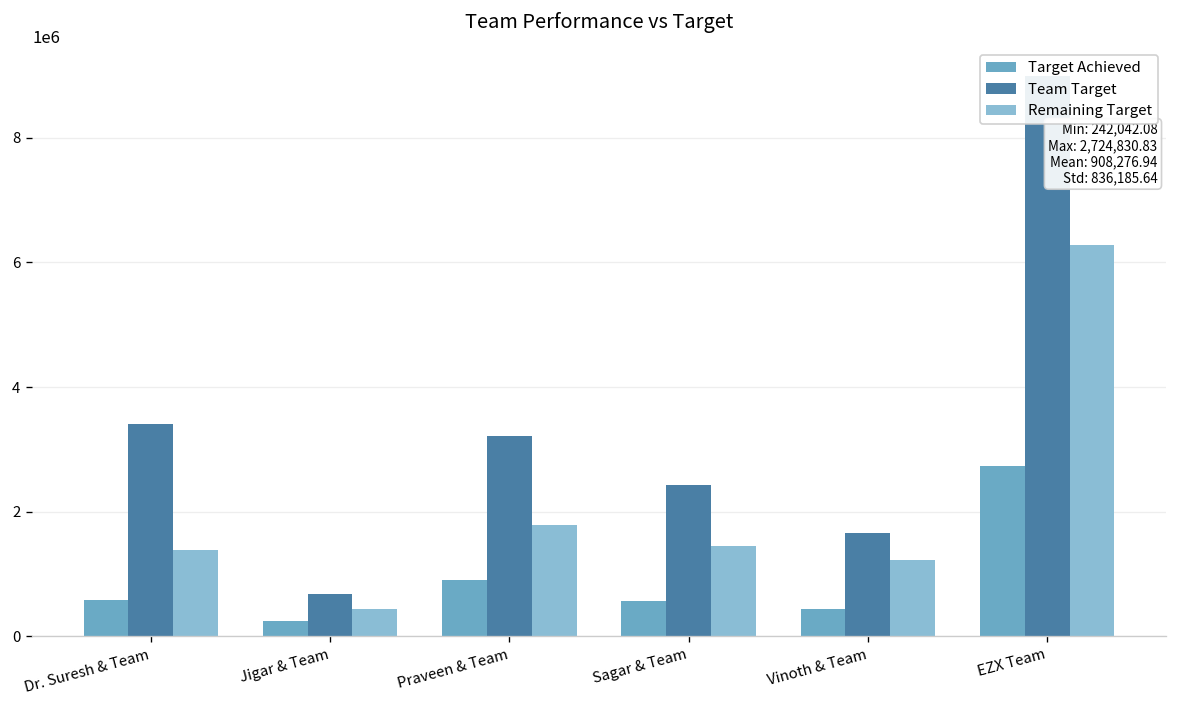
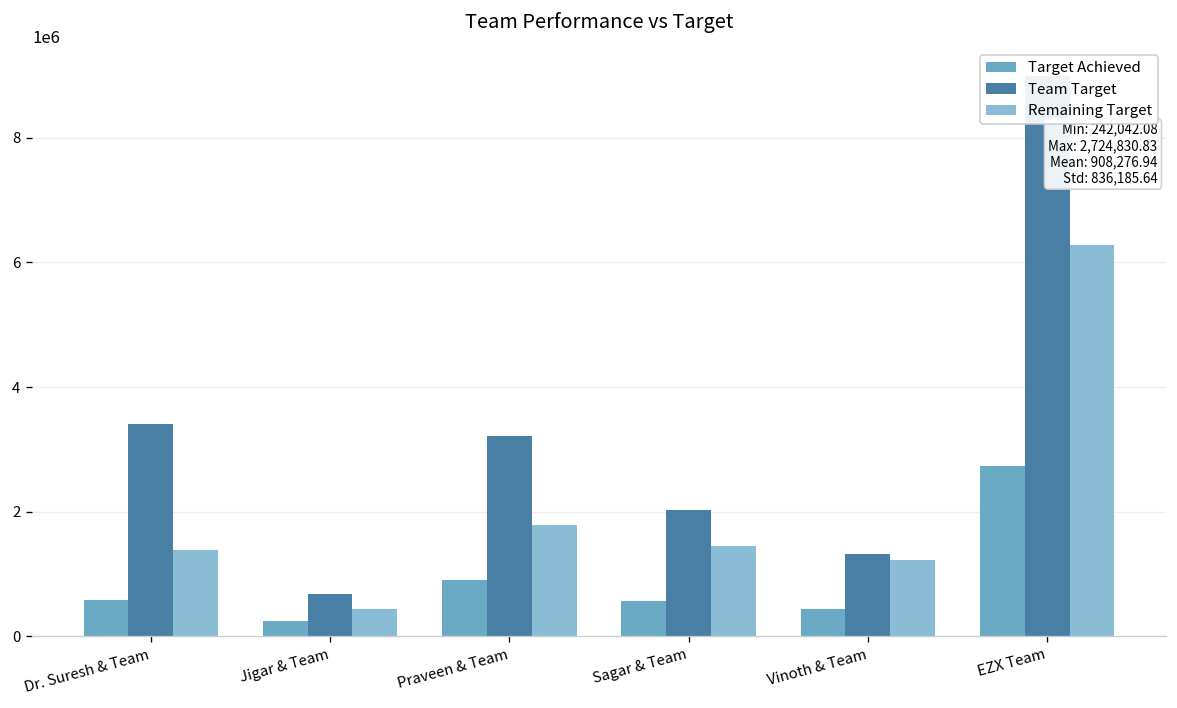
Team Target, Sagar & Team: 2400000 -> 2000000
Team Target, Vinoth & Team: 1700000 -> 1300000
